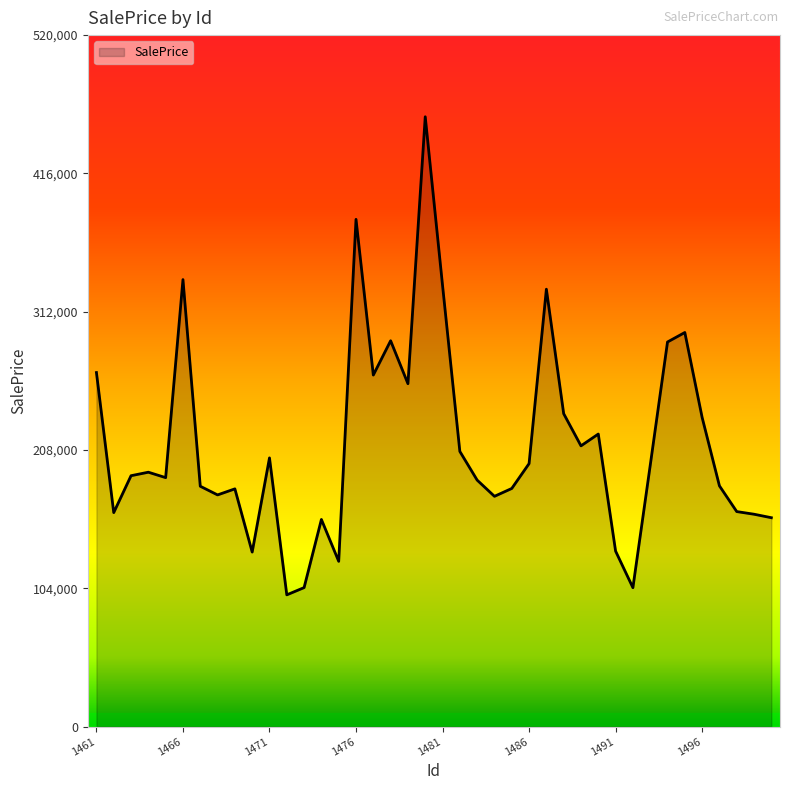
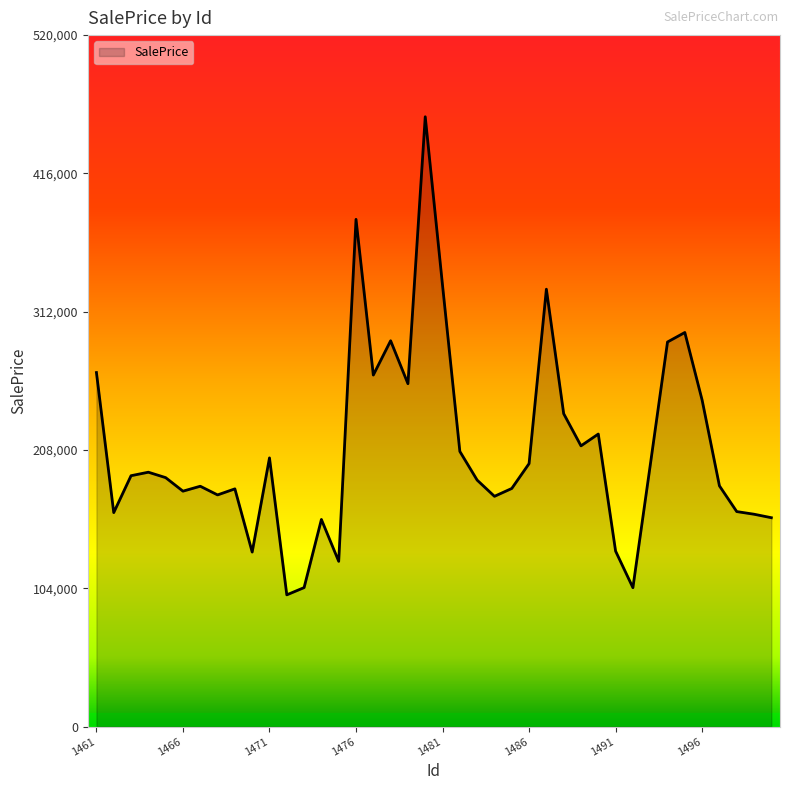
1466: 336,000 -> 177,000
1496: 233,000 -> 246,000
